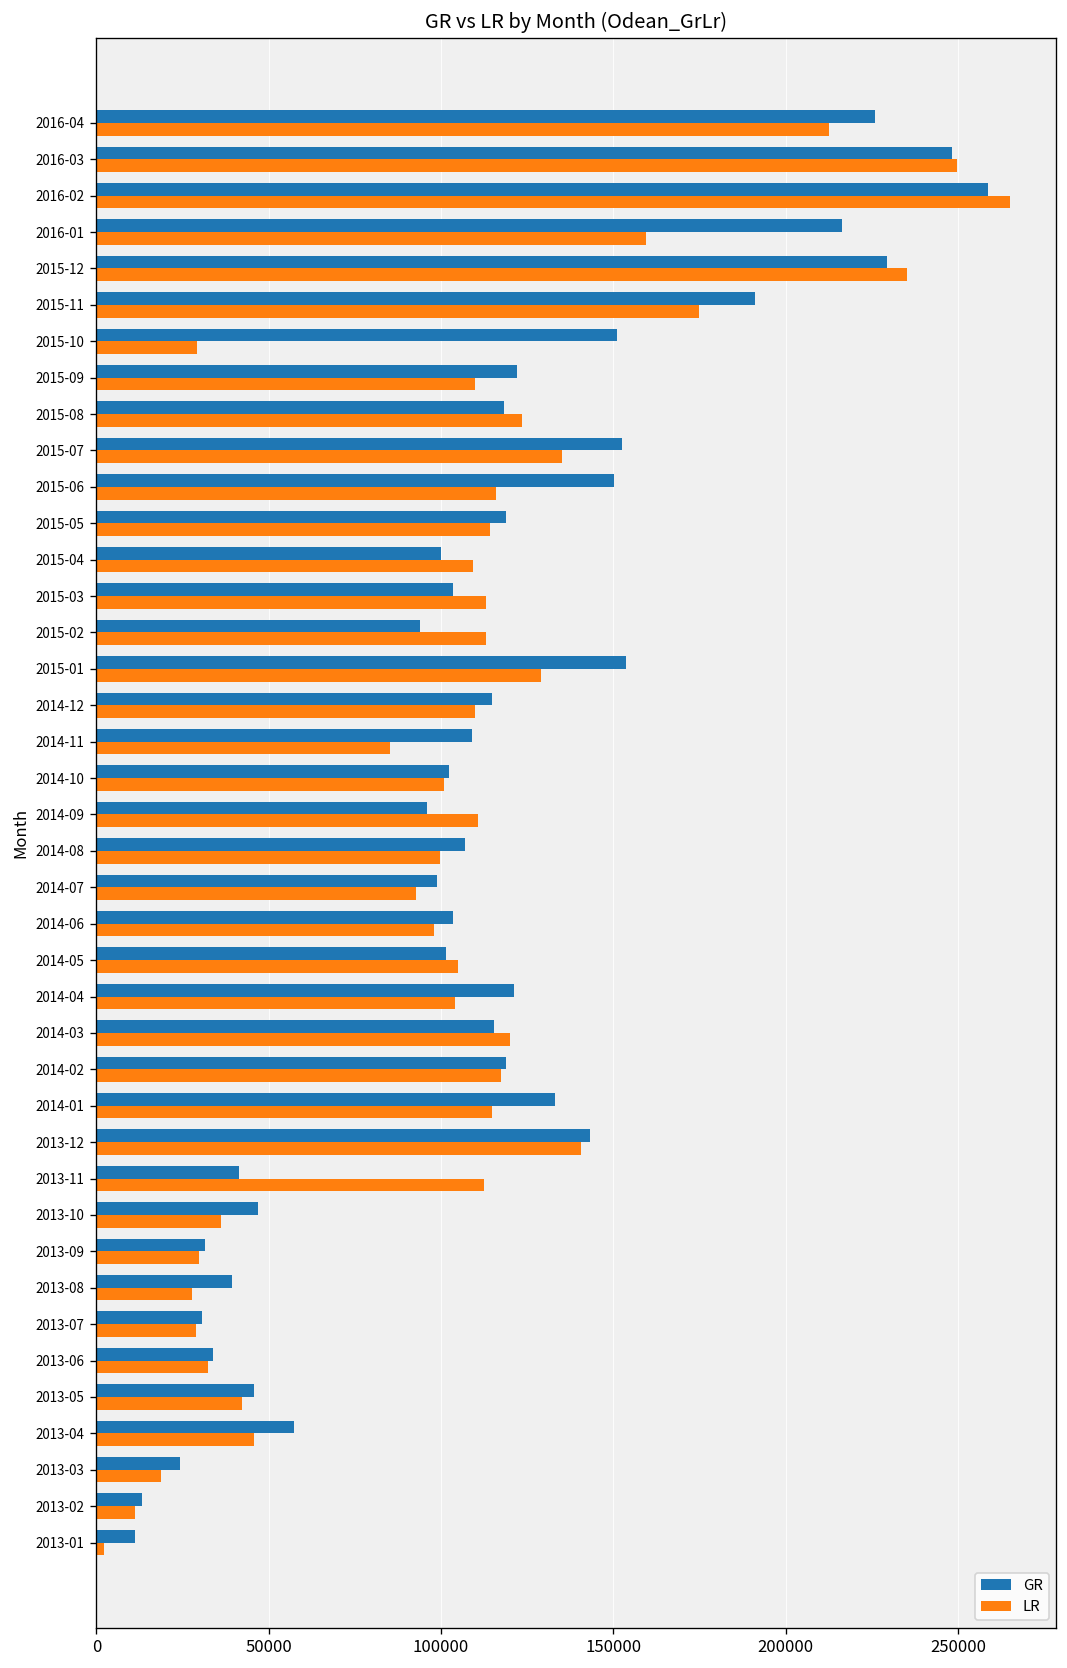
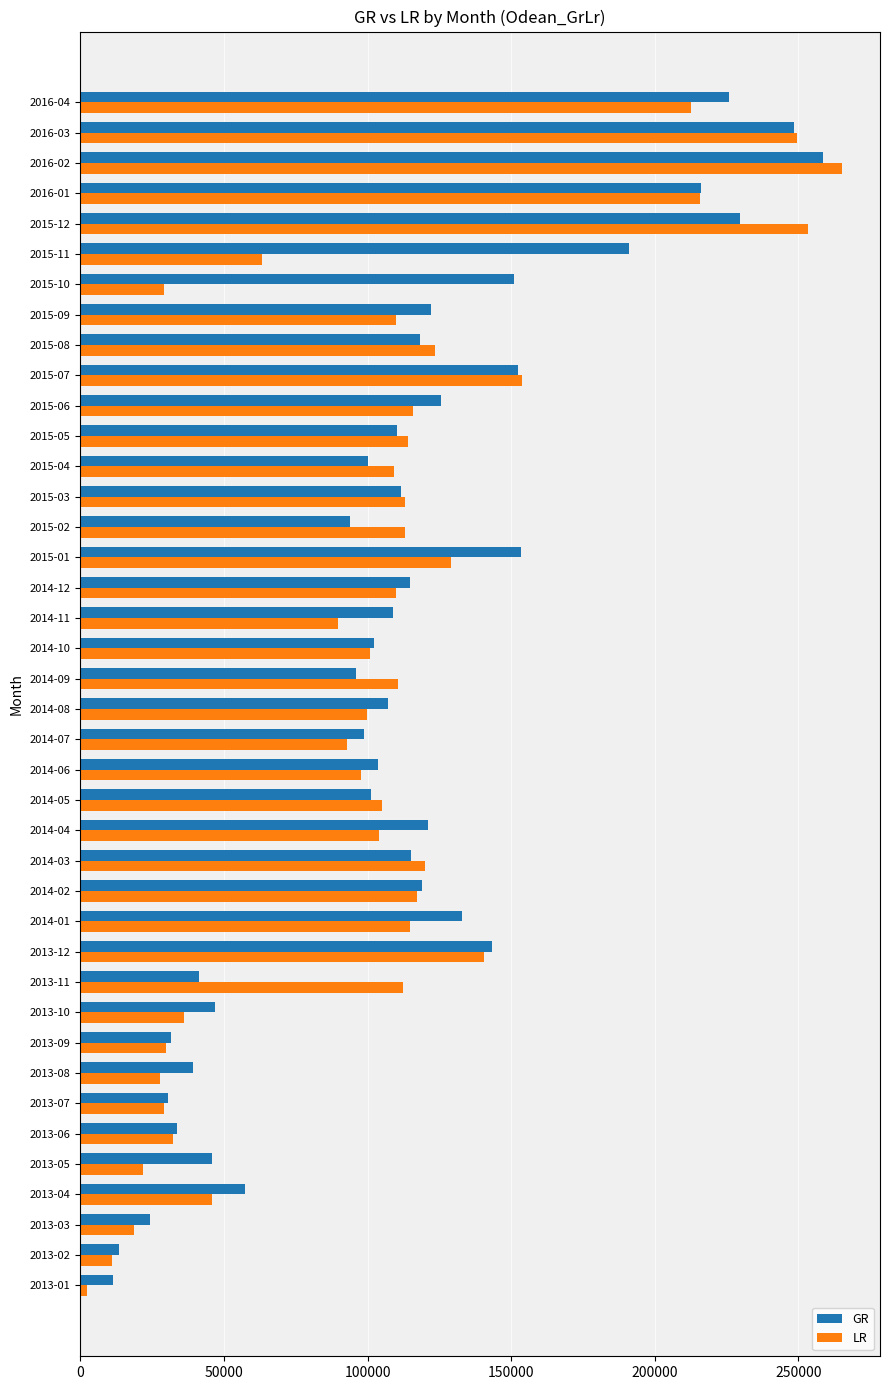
LR, 2016-01: 159000 -> 216000
LR, 2015-12: 235000 -> 253000
LR, 2015-11: 175000 -> 63000
LR, 2015-07: 135000 -> 154000
GR, 2015-06: 150000 -> 126000
GR, 2015-05: 119000 -> 110000
GR, 2015-03: 103000 -> 112000
LR, 2014-11: 85000 -> 90000
LR, 2013-05: 42000 -> 22000
